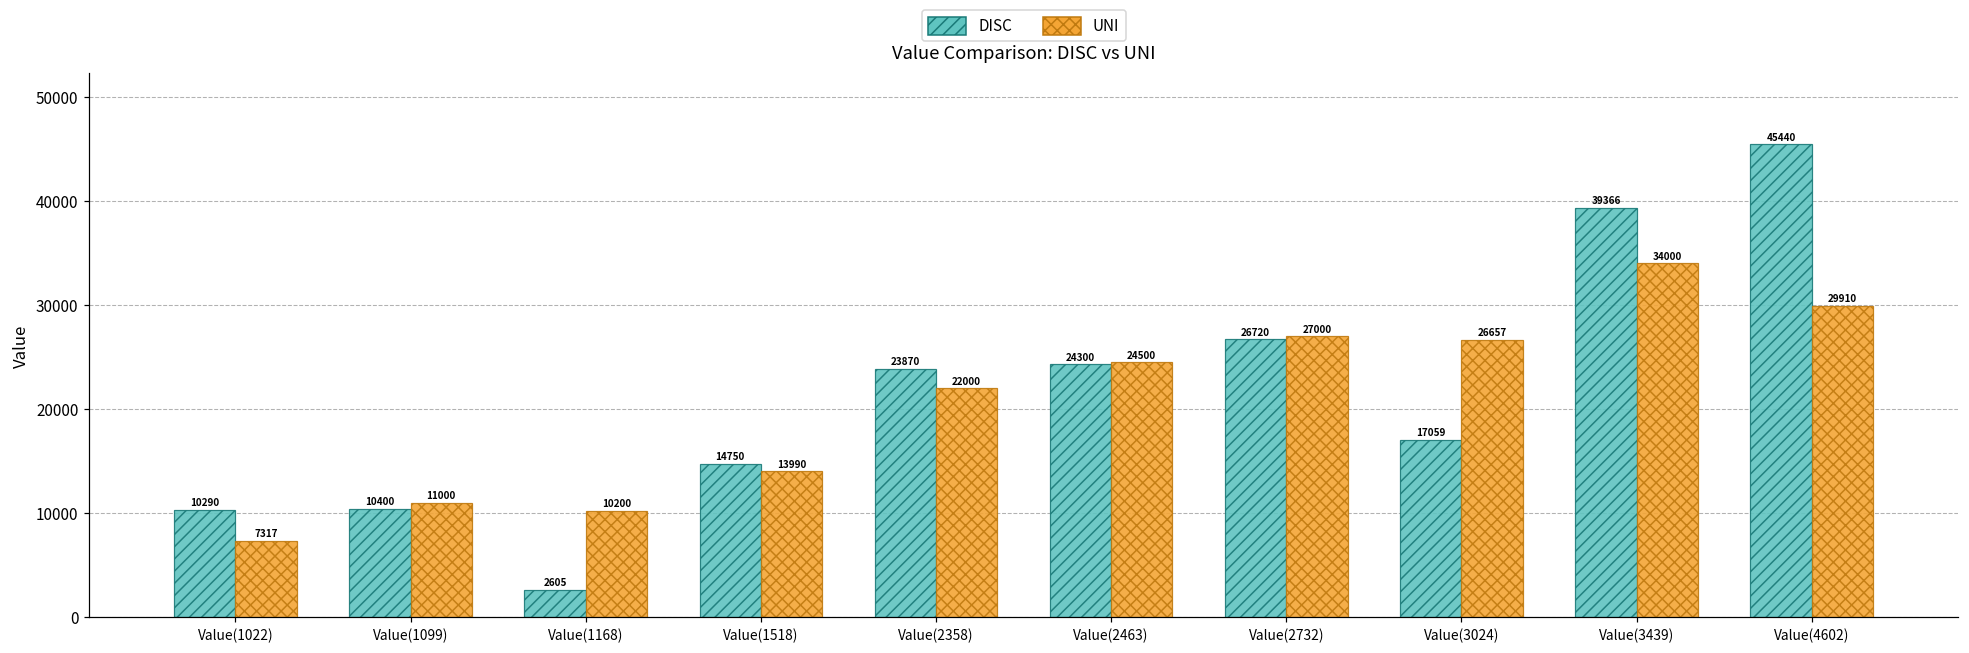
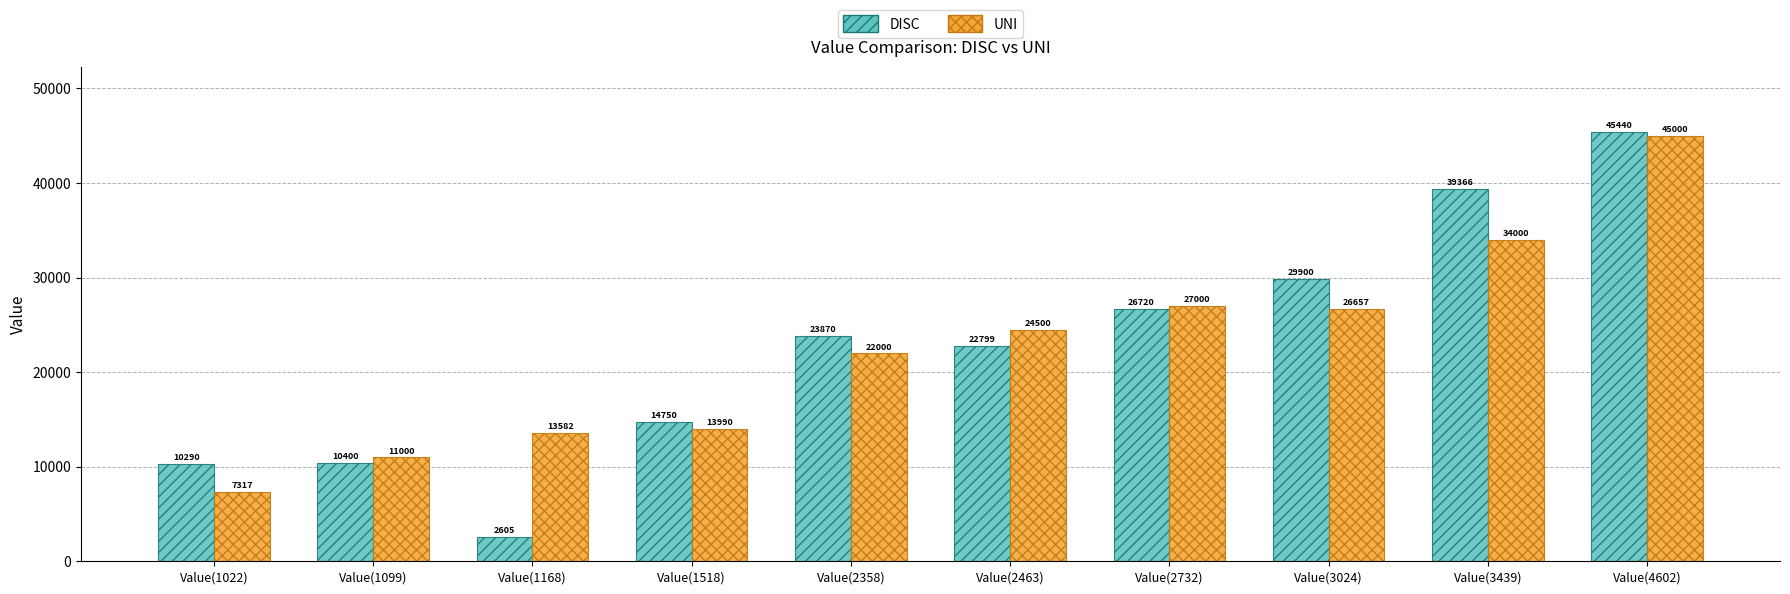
UNI, Value(1168): 10200 -> 13582
DISC, Value(2463): 24300 -> 22799
DISC, Value(3024): 17059 -> 29900
UNI, Value(4602): 29910 -> 45000
